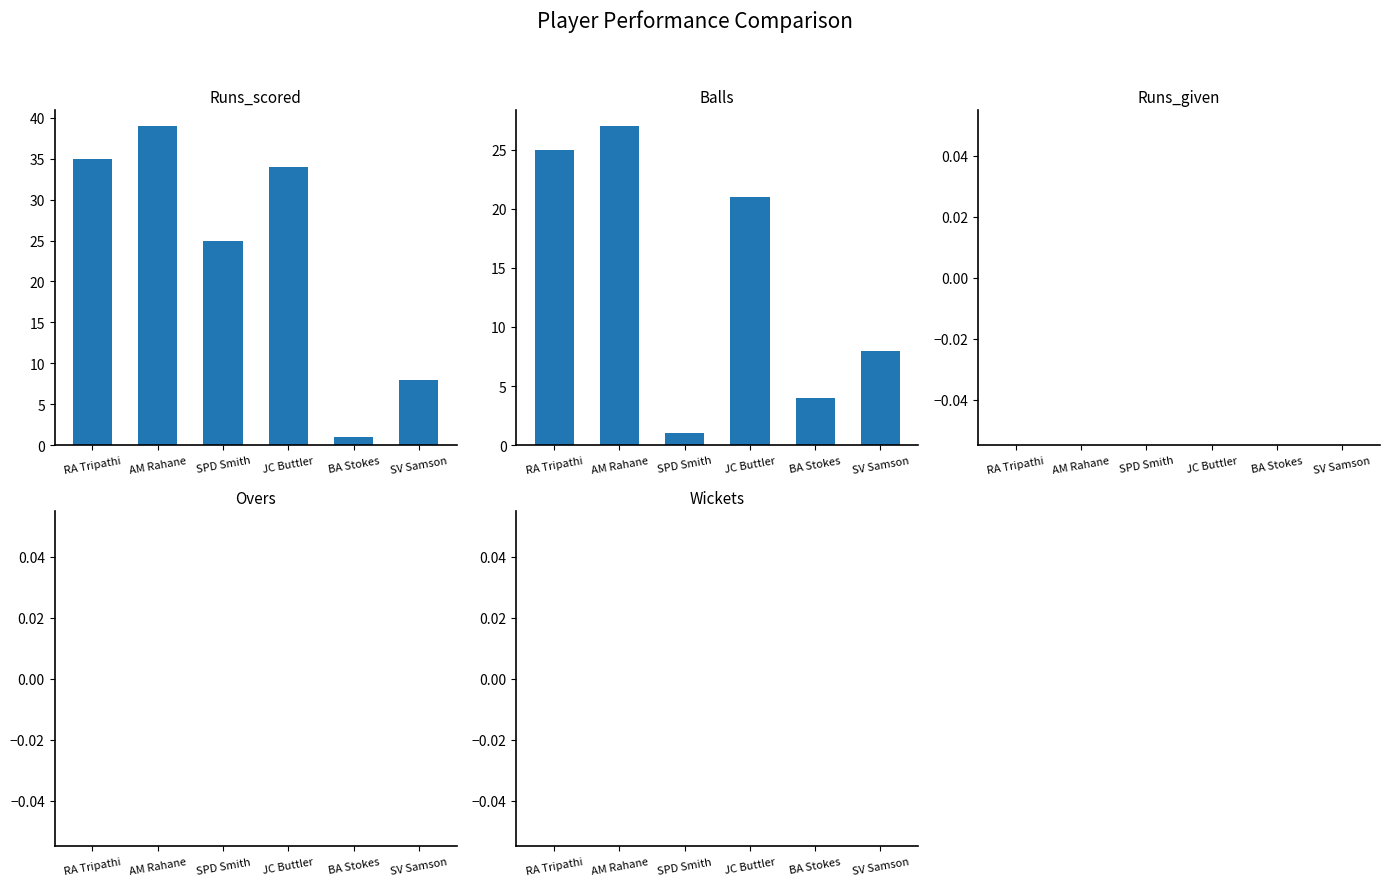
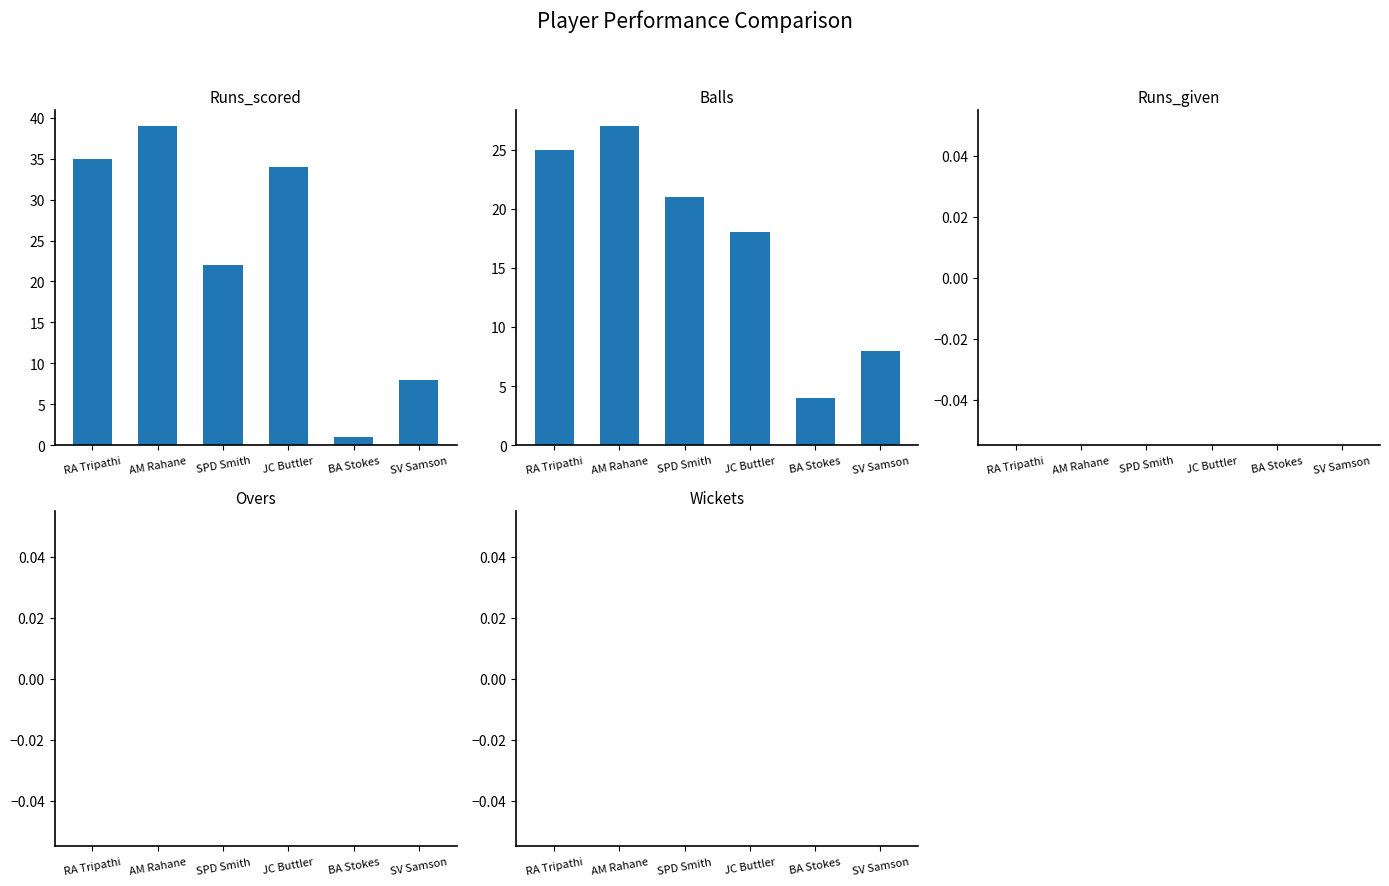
Runs_scored, SPD Smith: 25 -> 22
Balls, SPD Smith: 1 -> 21
Balls, JC Buttler: 21 -> 18
